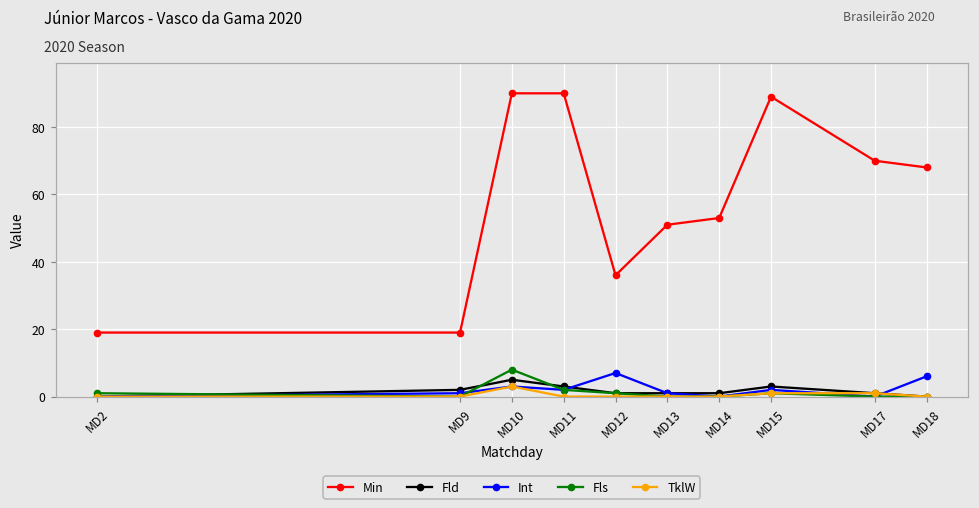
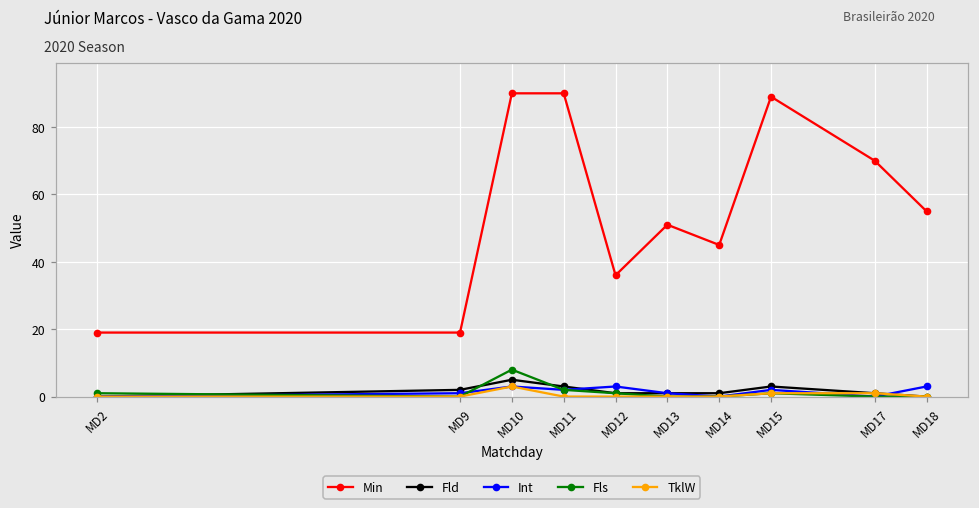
Int, MD12: 7 -> 3
Min, MD14: 53 -> 45
Min, MD18: 68 -> 55
Int, MD18: 6 -> 3
